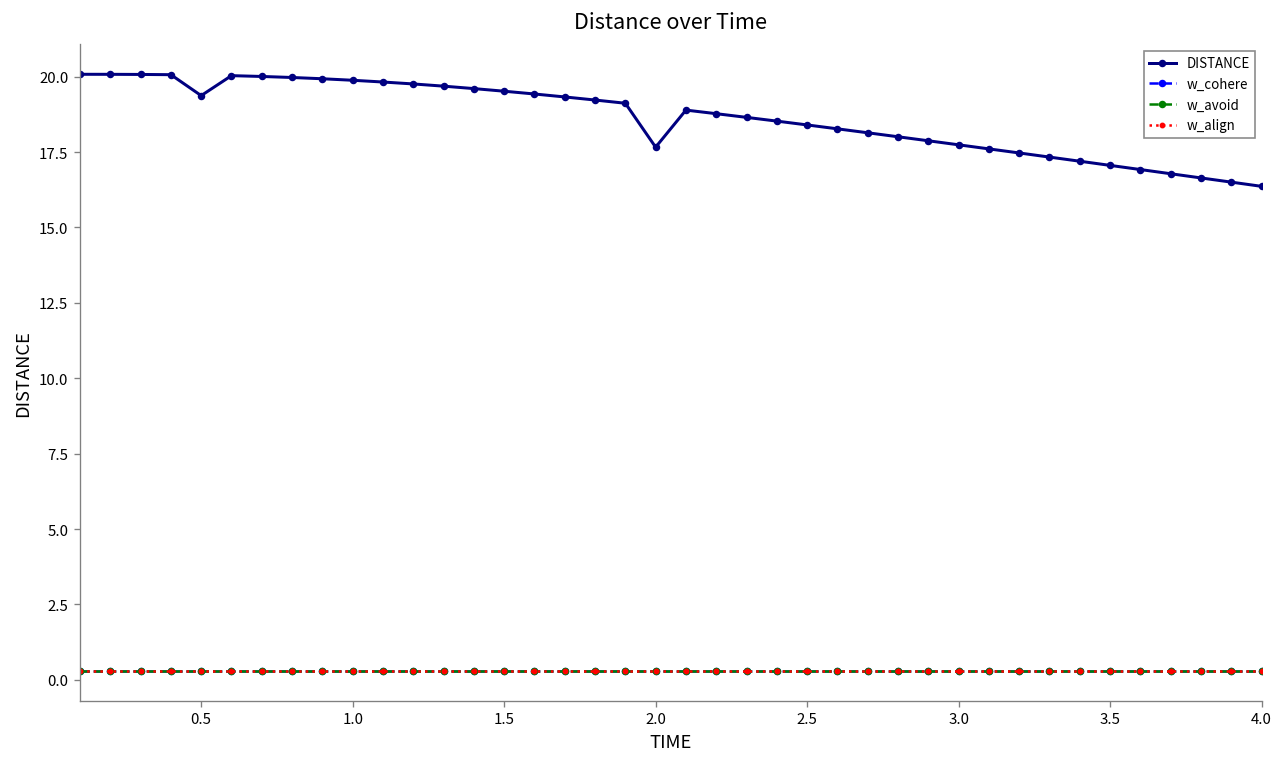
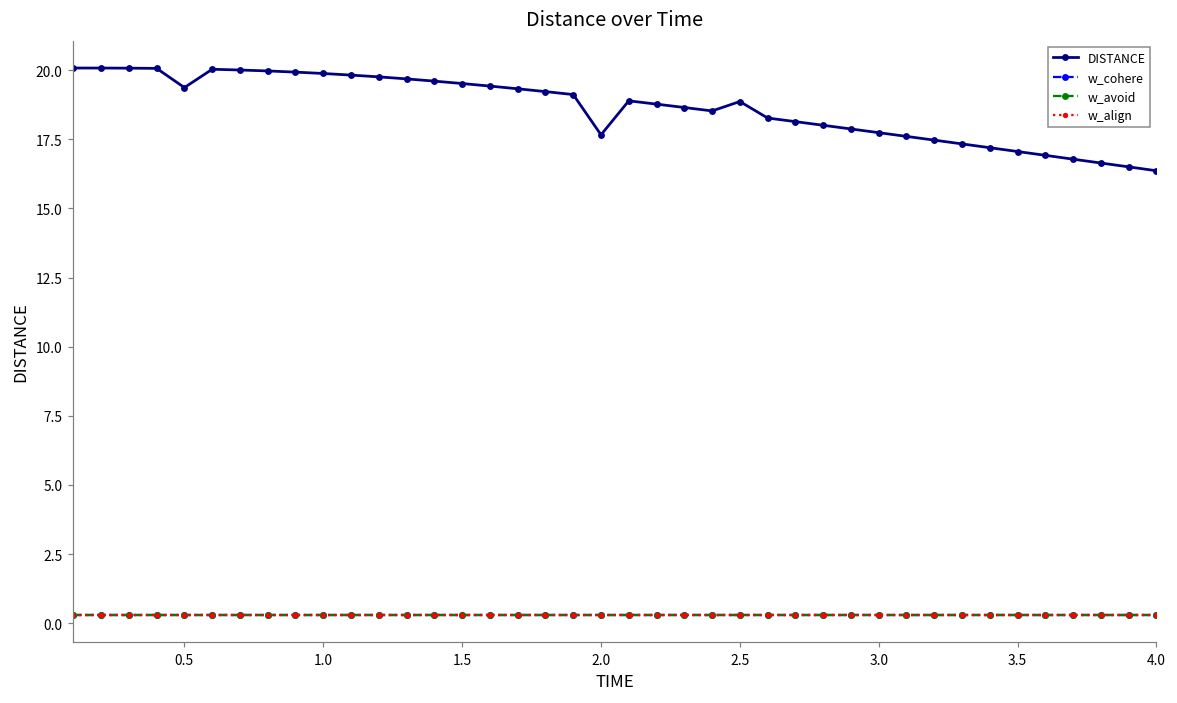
DISTANCE, 2.5: 18.4 -> 18.9
